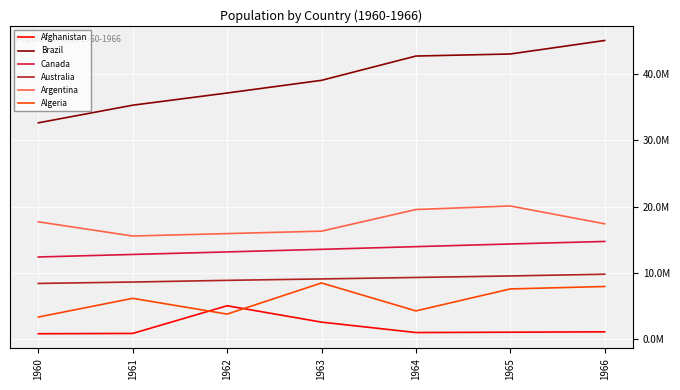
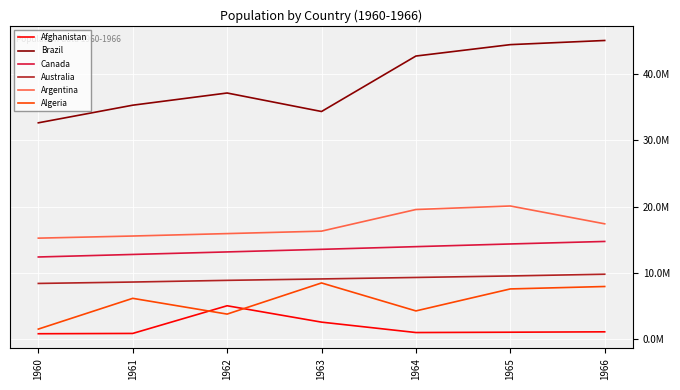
Argentina, 1960: 18000000 -> 15000000
Algeria, 1960: 3000000 -> 1000000
Brazil, 1963: 39000000 -> 34000000
Brazil, 1965: 43000000 -> 44000000
